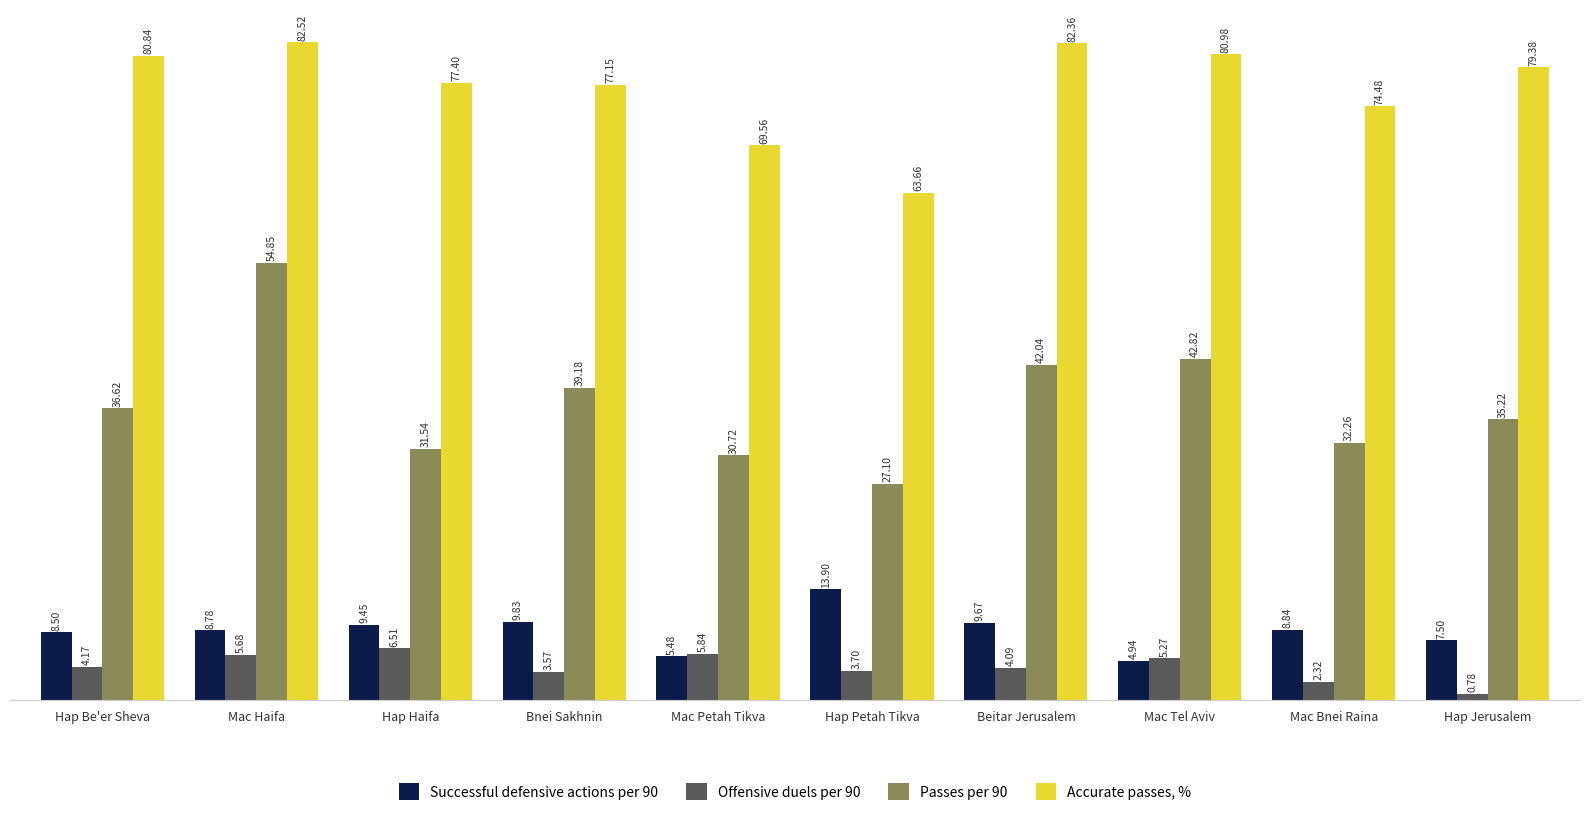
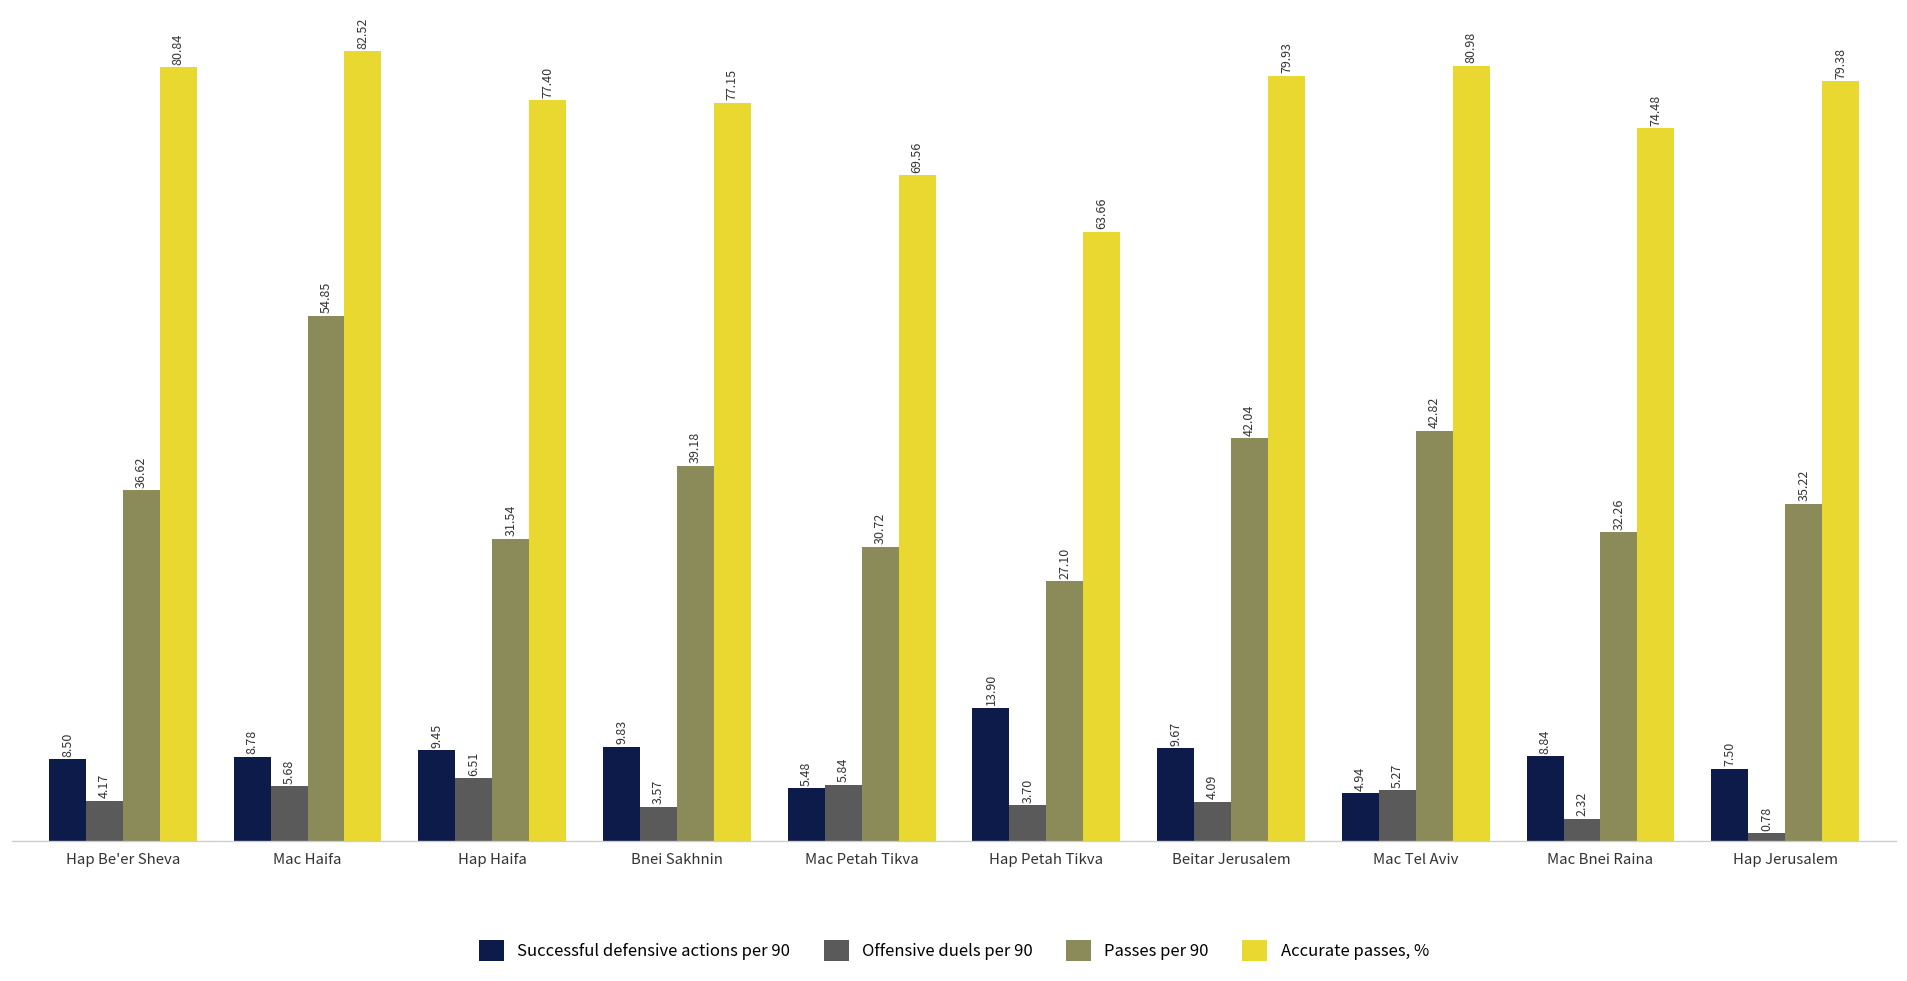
Accurate passes, %, Beitar Jerusalem: 82.36 -> 79.93
